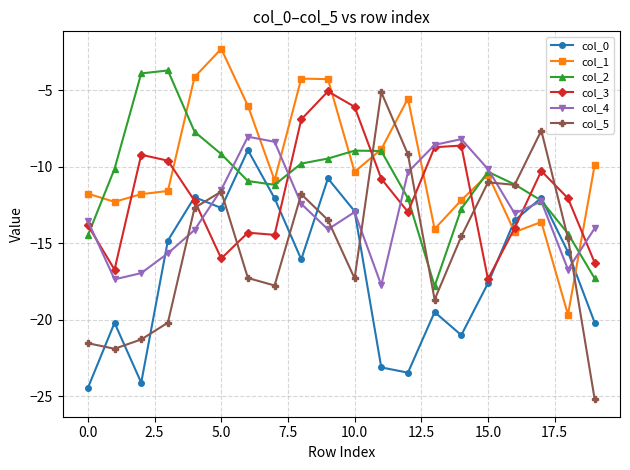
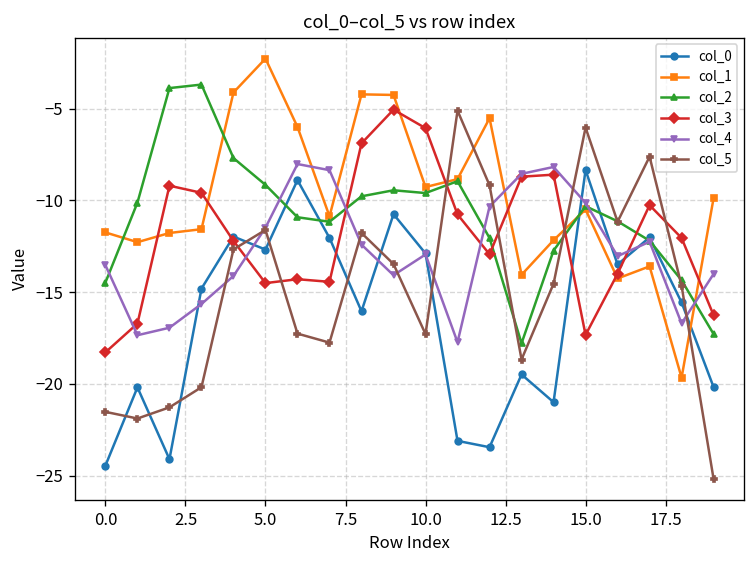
col_3, 0.0: -13.8 -> -18.3
col_3, 5.0: -16.0 -> -14.5
col_1, 10.0: -10.3 -> -9.3
col_2, 10.0: -8.9 -> -9.6
col_0, 15.0: -17.6 -> -8.4
col_5, 15.0: -11.0 -> -6.0
